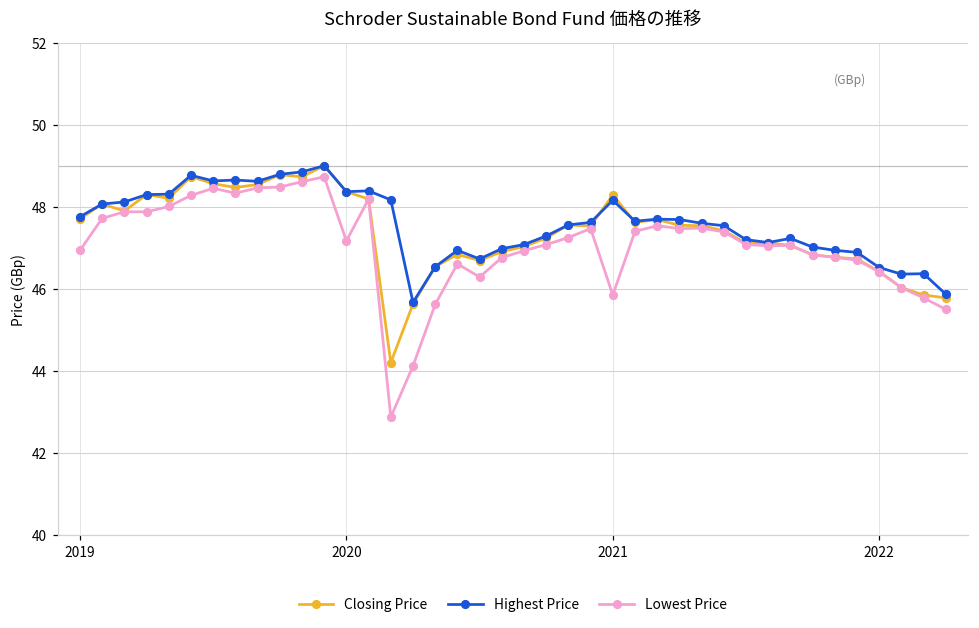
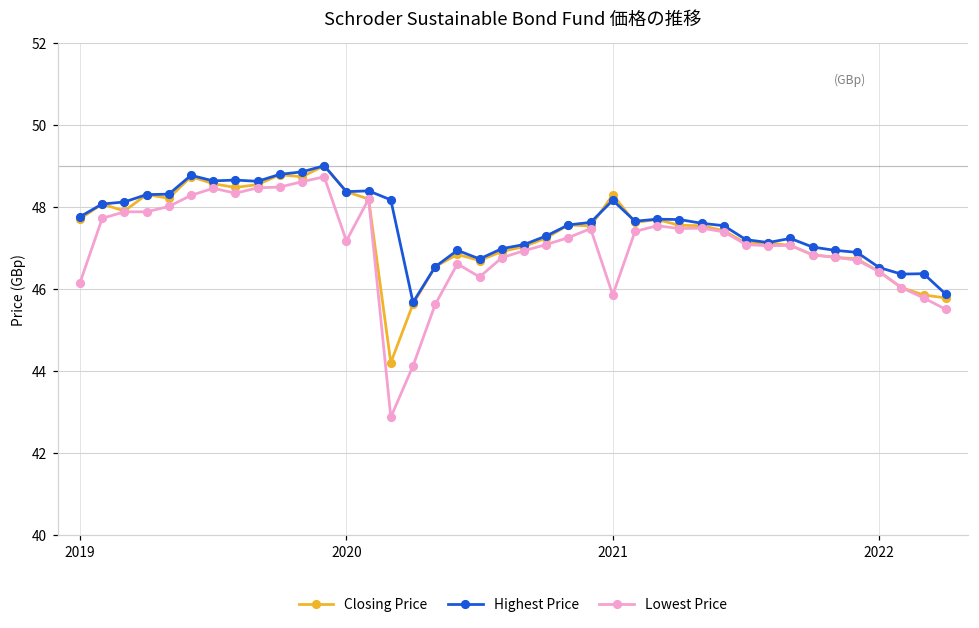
Lowest Price, 2019: 47.0 -> 46.2
